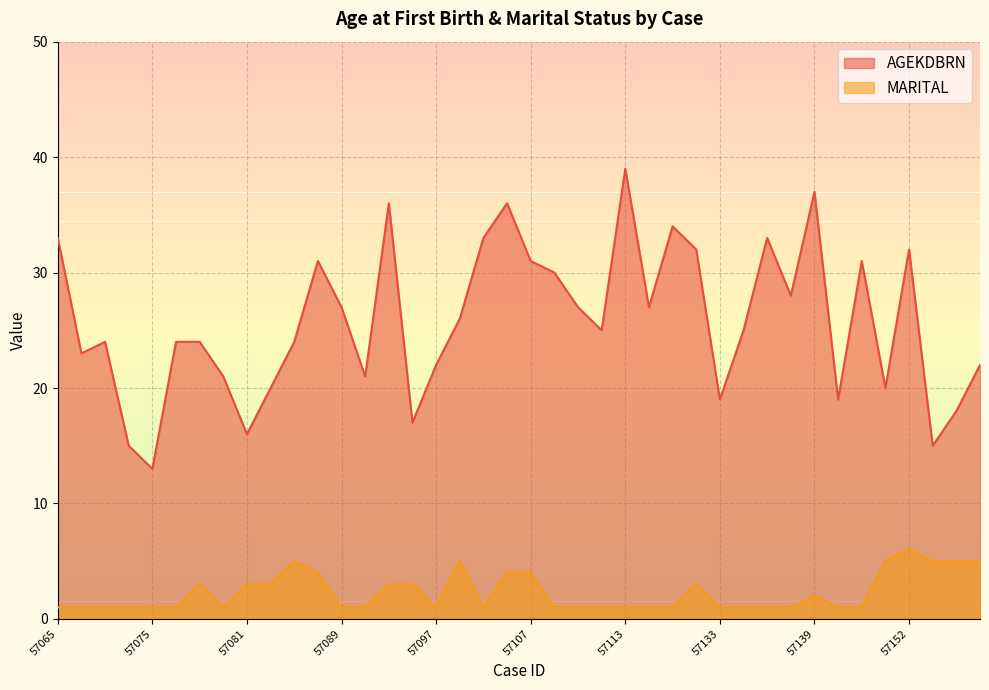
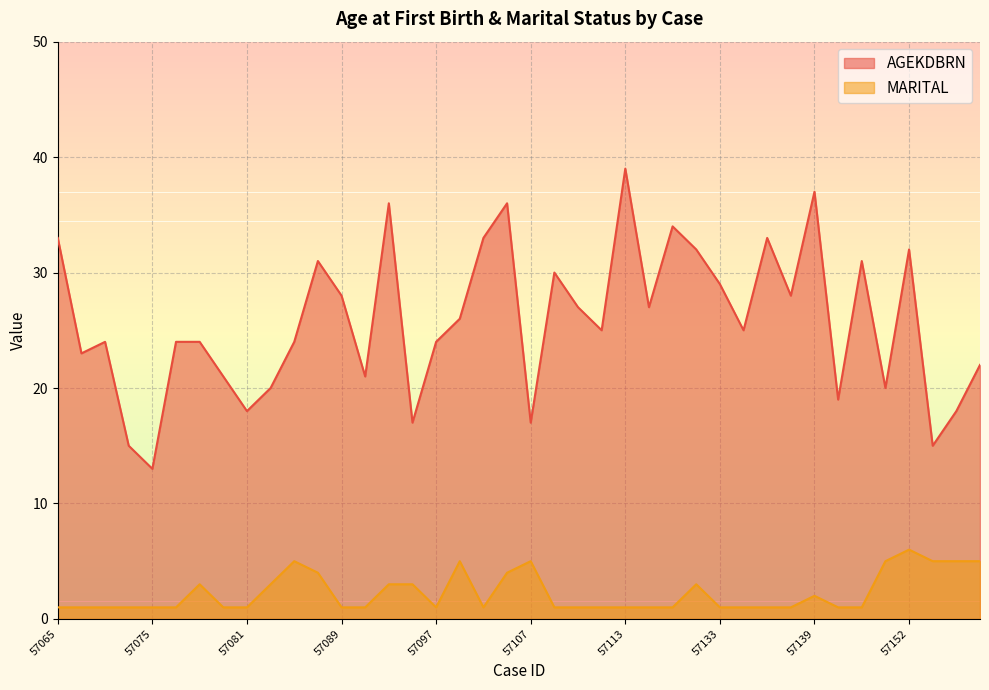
AGEKDBRN, 57081: 16 -> 18
MARITAL, 57081: 3 -> 1
AGEKDBRN, 57089: 27 -> 28
AGEKDBRN, 57097: 22 -> 24
AGEKDBRN, 57107: 31 -> 17
MARITAL, 57107: 4 -> 5
AGEKDBRN, 57133: 19 -> 29
